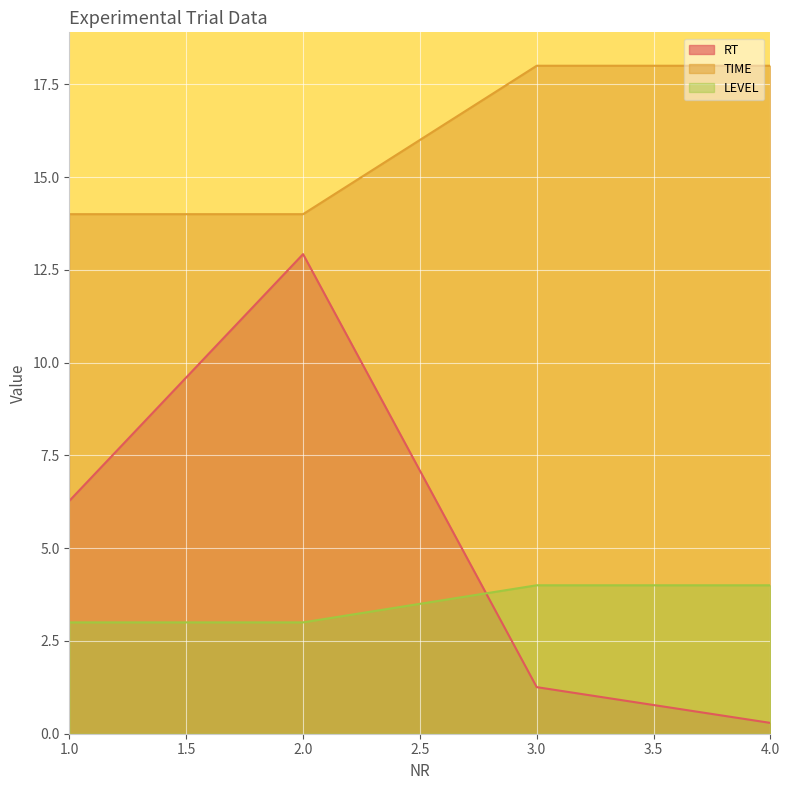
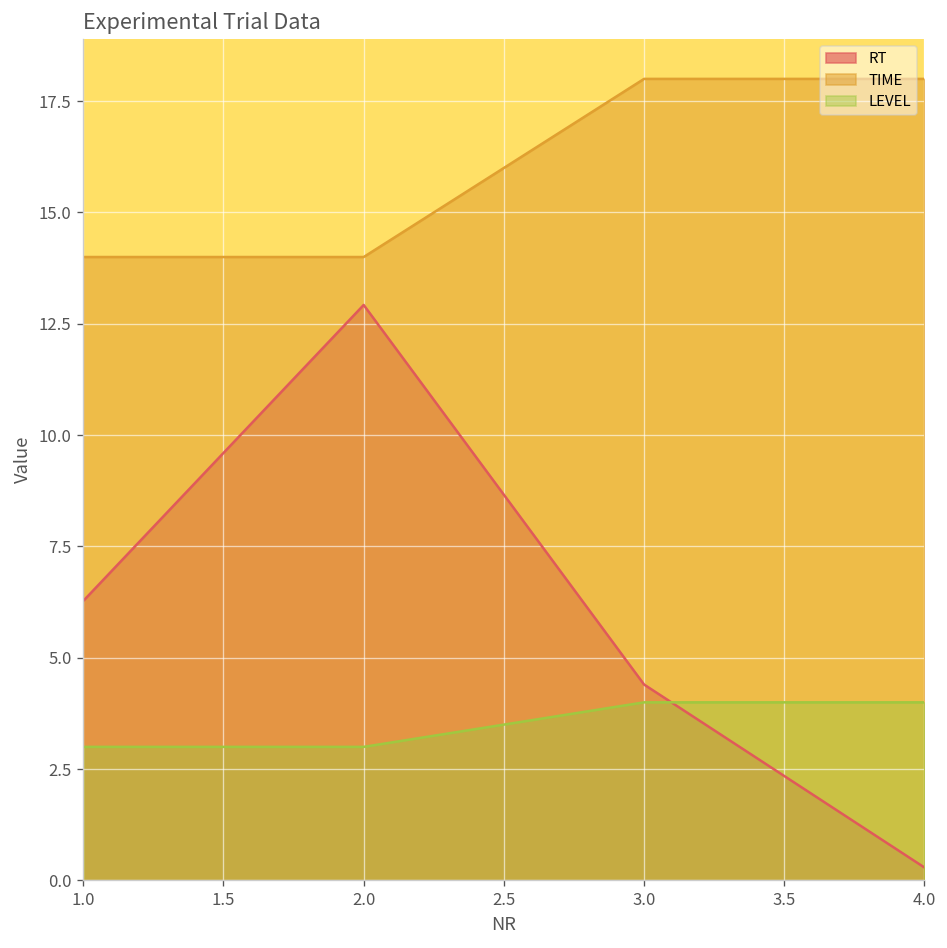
RT, 3.0: 1.3 -> 4.4
